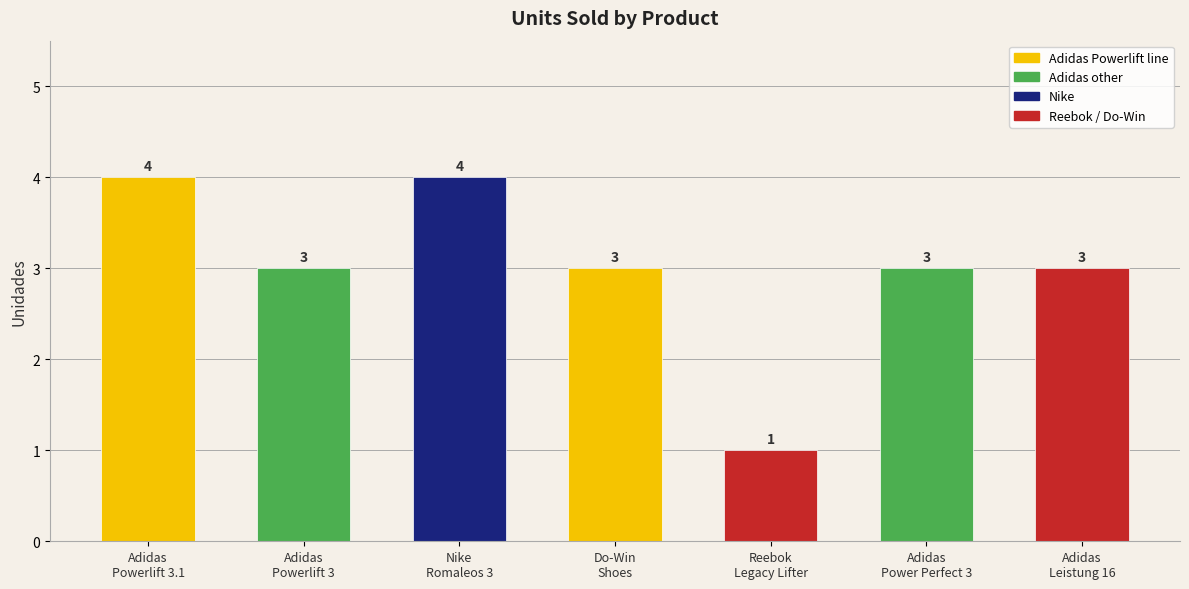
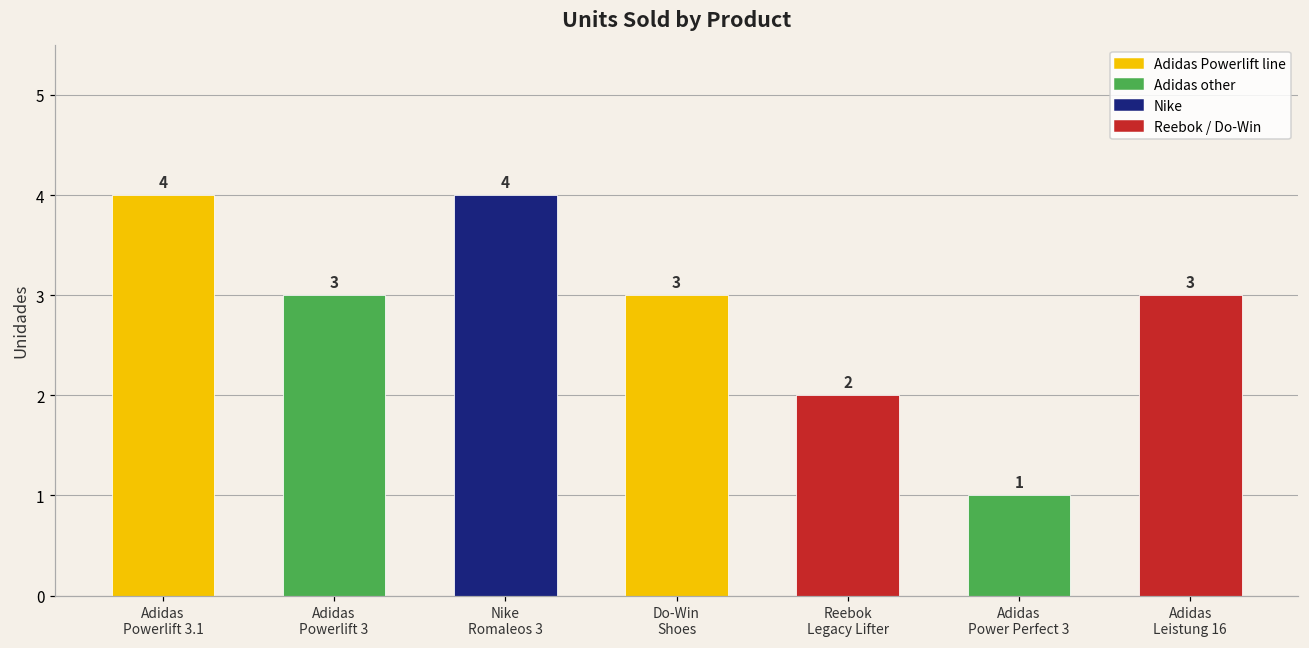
Reebok Legacy Lifter: 1 -> 2
Adidas Power Perfect 3: 3 -> 1
